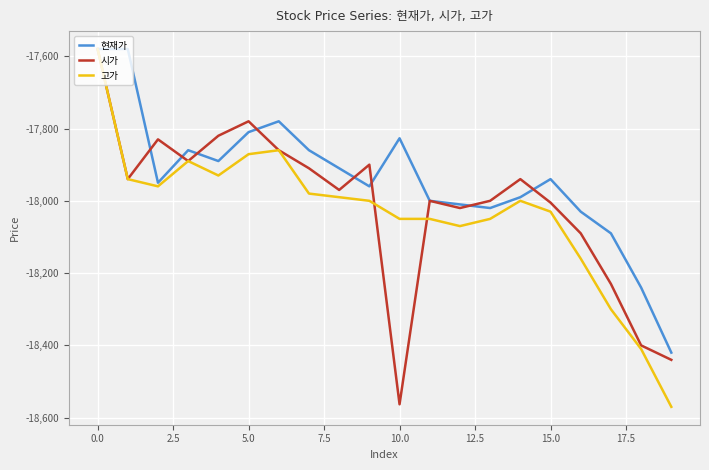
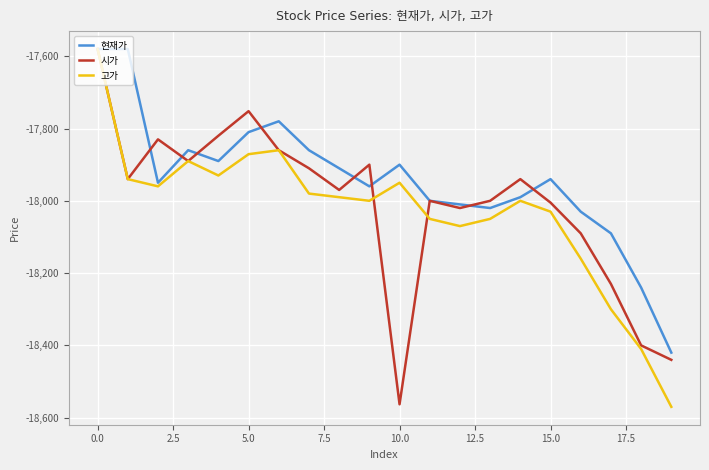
시가, 5.0: -17,780 -> -17,750
현재가, 10.0: -17,830 -> -17,900
고가, 10.0: -18,050 -> -17,950
